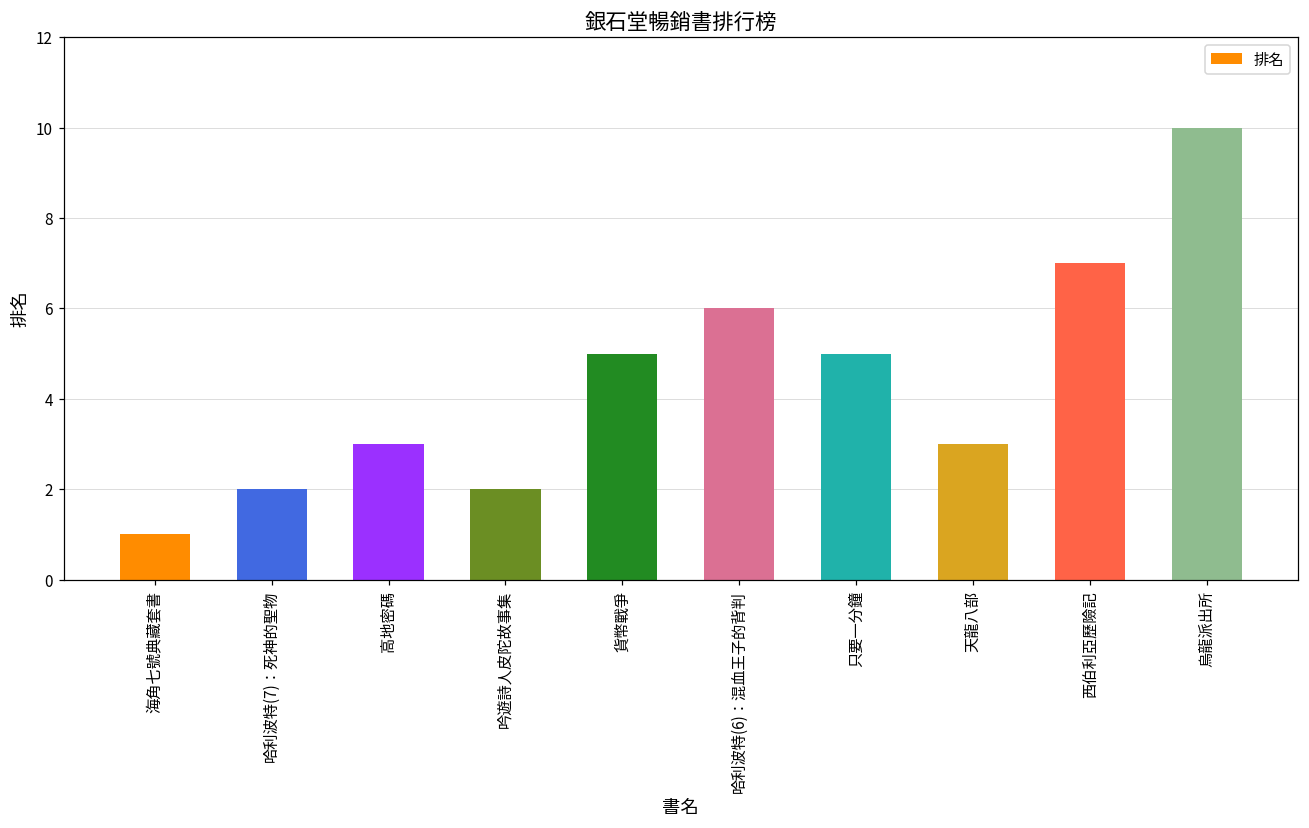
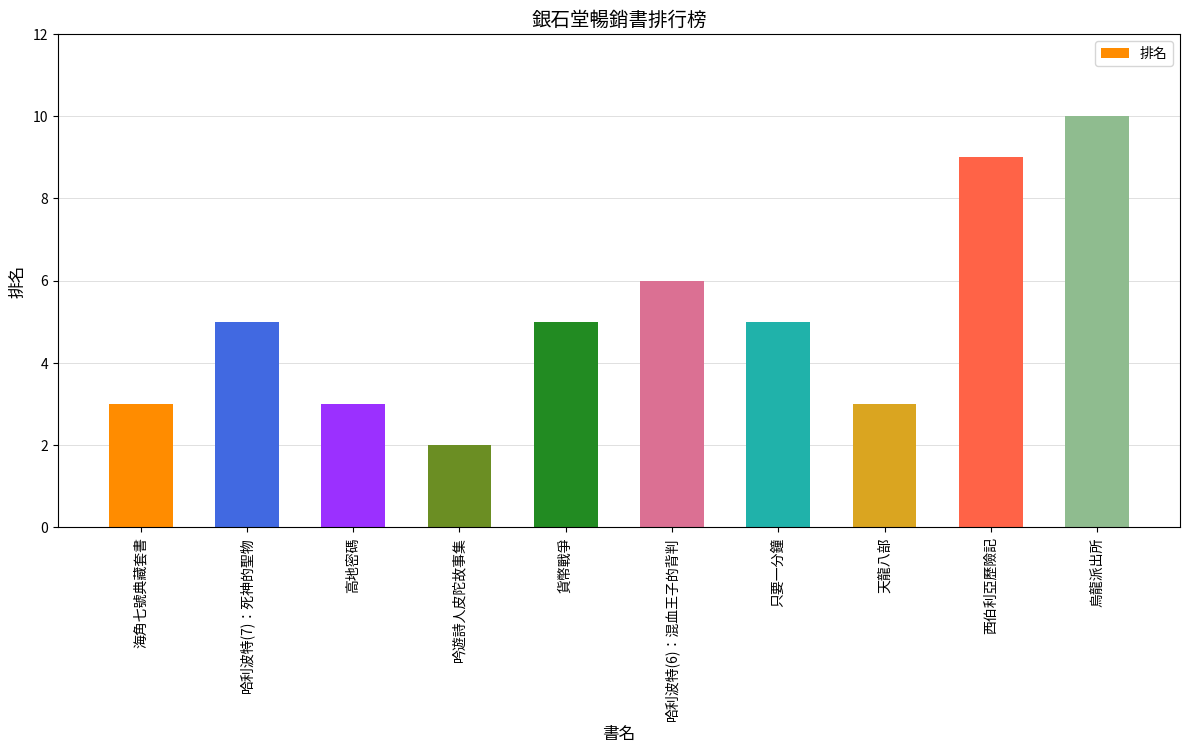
海角七號典藏套書: 1 -> 3
哈利波特(7)：死神的聖物: 2 -> 5
西伯利亞歷險記: 7 -> 9
